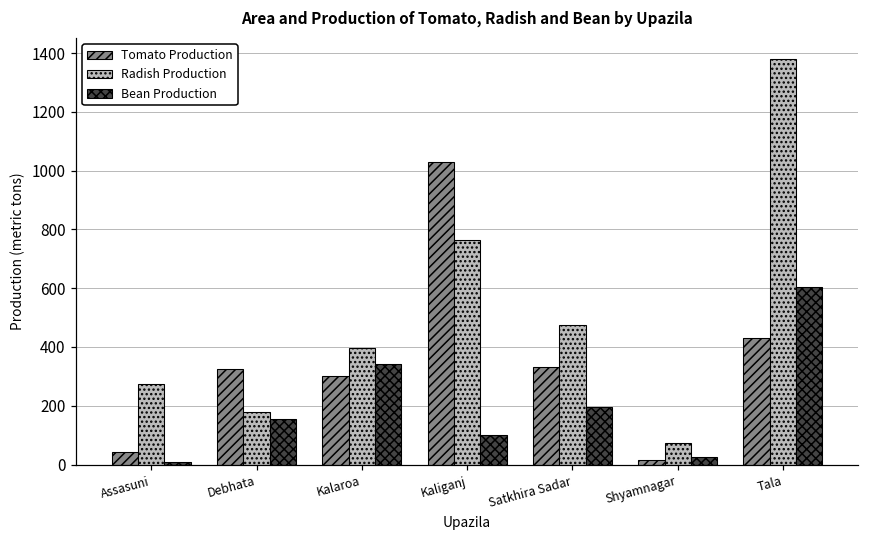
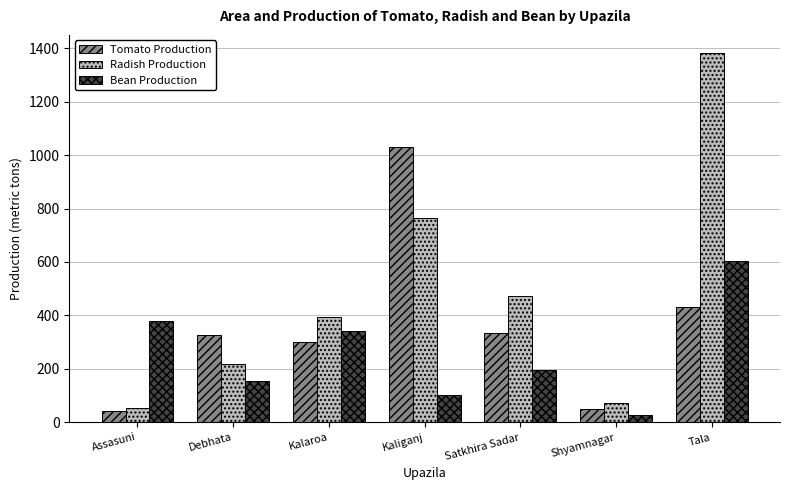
Radish Production, Assasuni: 270 -> 60
Bean Production, Assasuni: 10 -> 380
Radish Production, Debhata: 180 -> 220
Tomato Production, Shyamnagar: 20 -> 50
